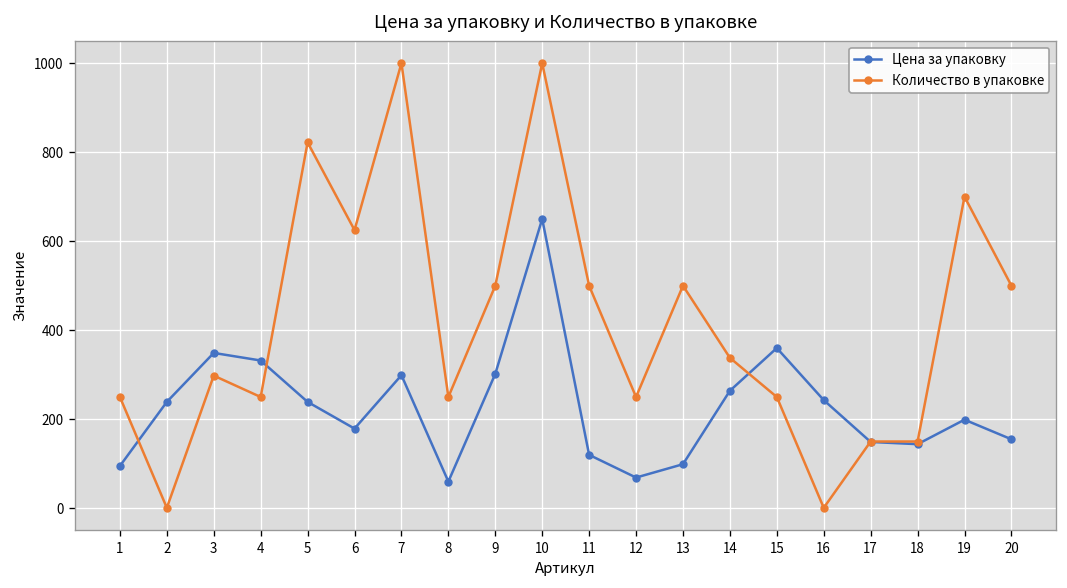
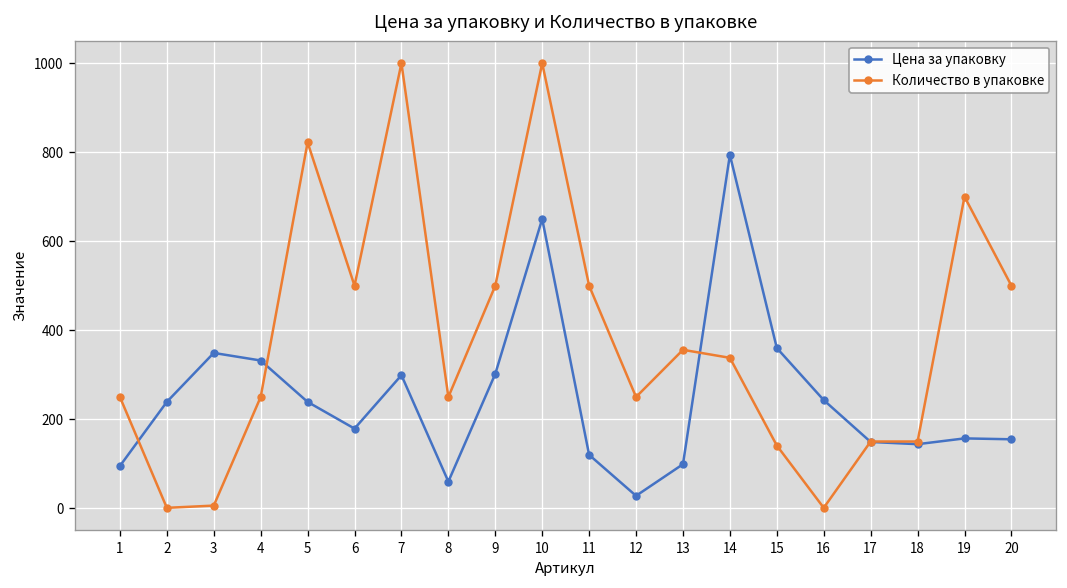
Количество в упаковке, 3: 300 -> 10
Количество в упаковке, 6: 630 -> 500
Цена за упаковку, 12: 70 -> 30
Количество в упаковке, 13: 500 -> 360
Цена за упаковку, 14: 260 -> 790
Количество в упаковке, 15: 250 -> 140
Цена за упаковку, 19: 200 -> 160
